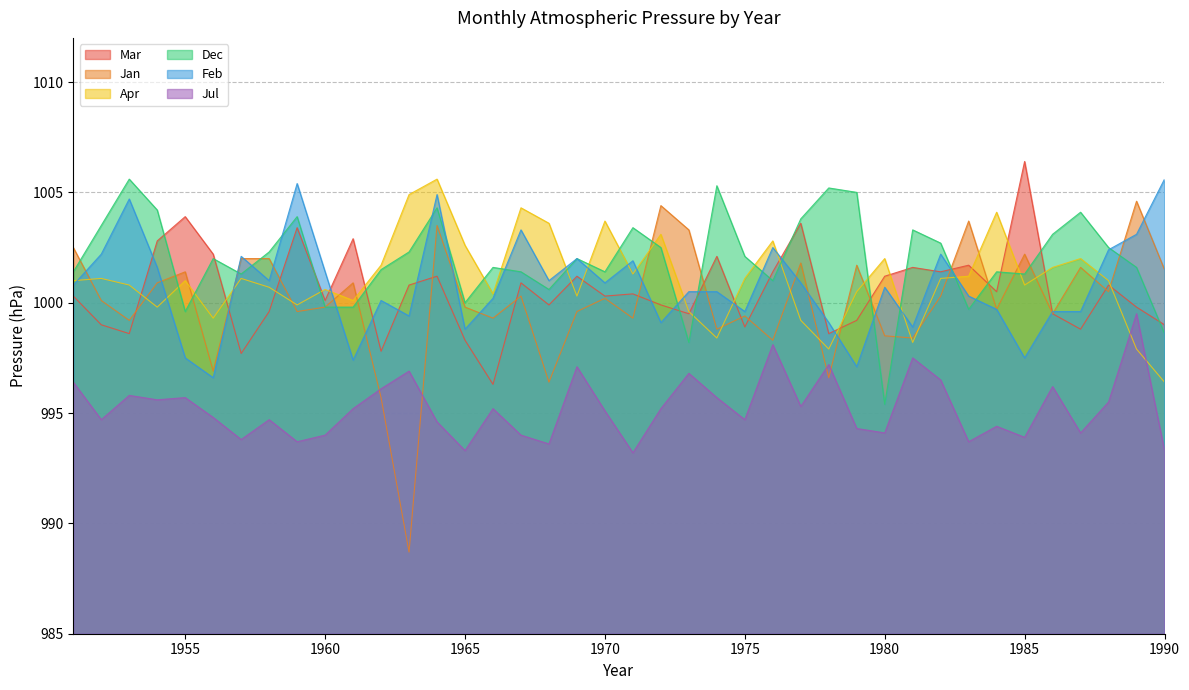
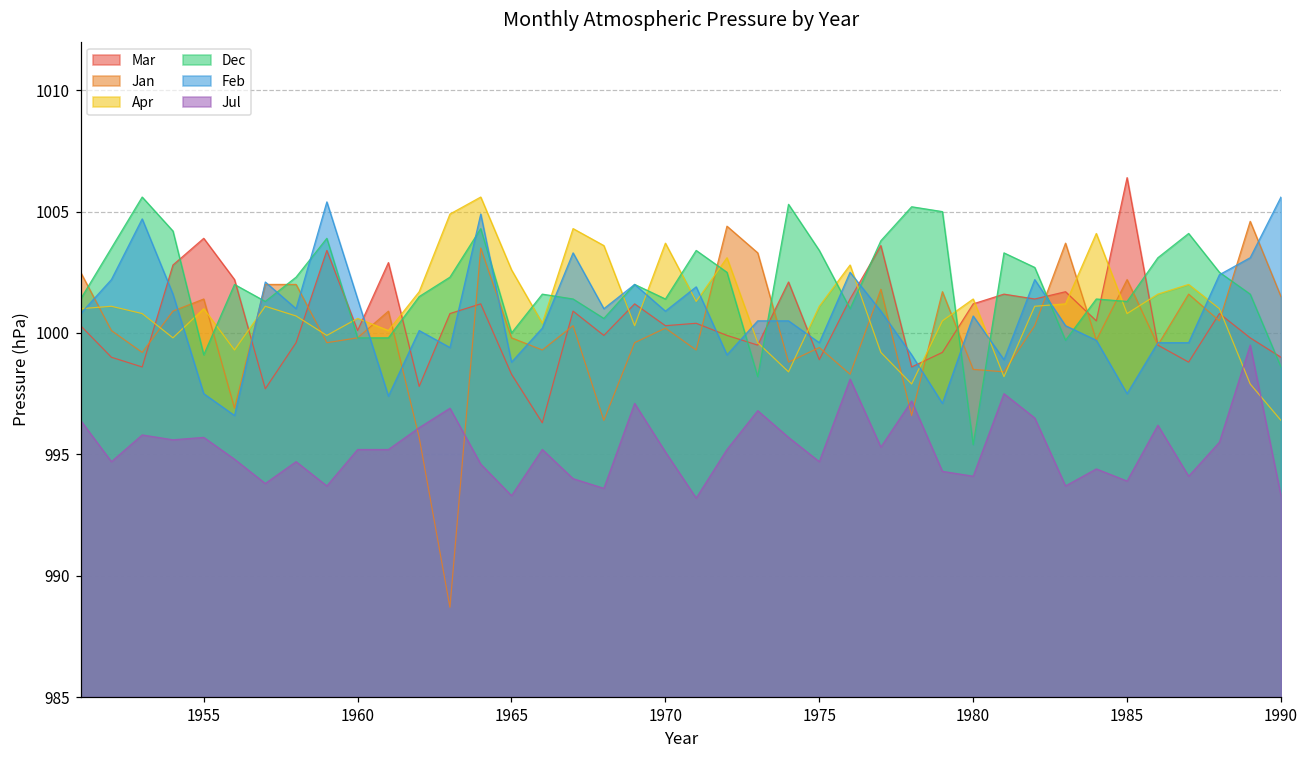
Dec, 1955: 999.6 -> 999.1
Jul, 1960: 994.0 -> 995.2
Dec, 1975: 1002.1 -> 1003.4
Apr, 1980: 1002.0 -> 1001.4
